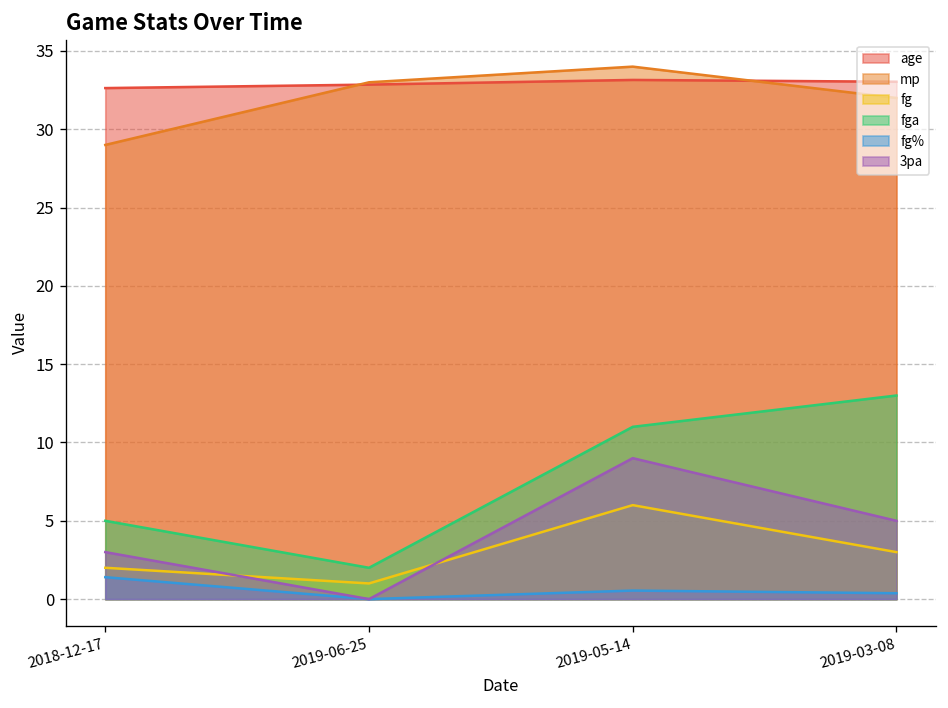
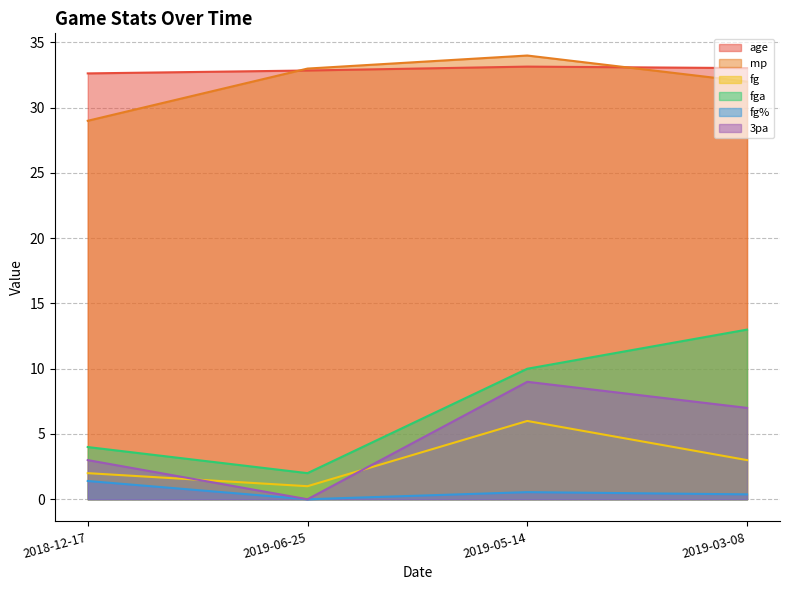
fga, 2018-12-17: 5 -> 4
fga, 2019-05-14: 11 -> 10
3pa, 2019-03-08: 5 -> 7
